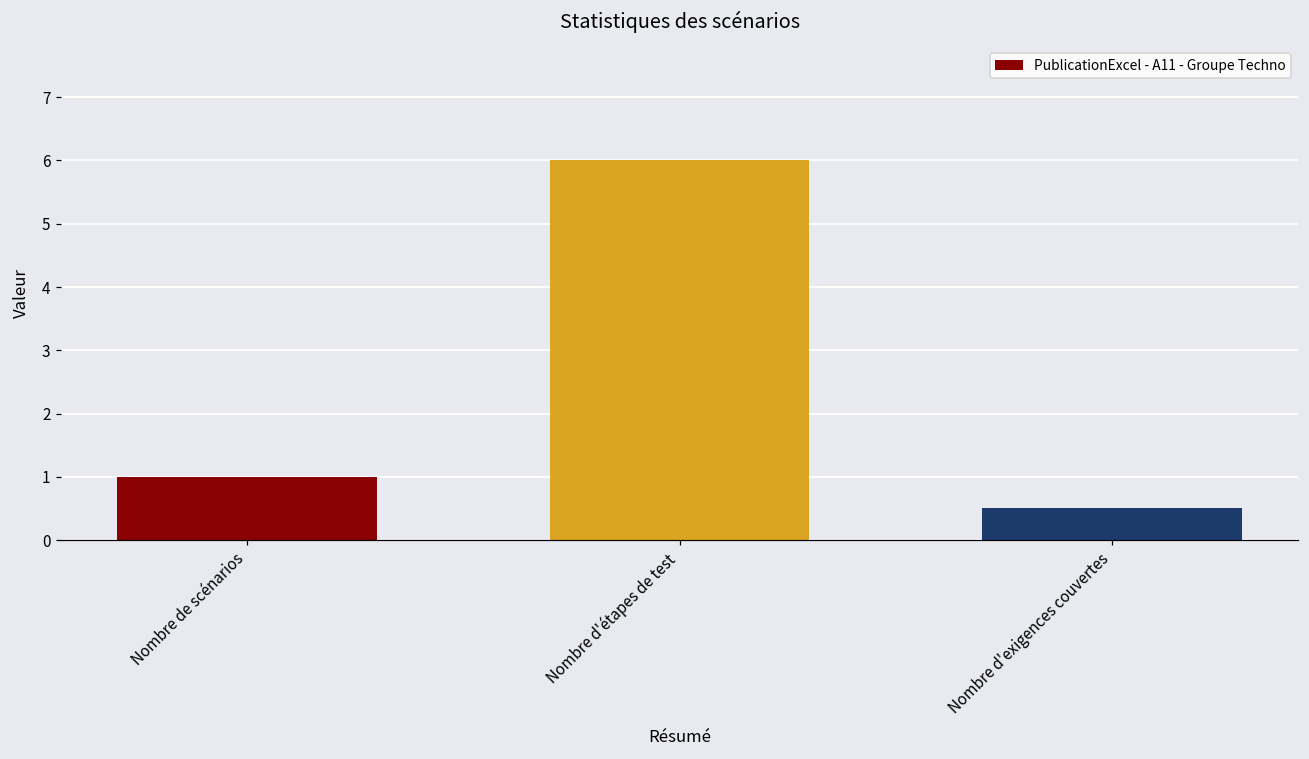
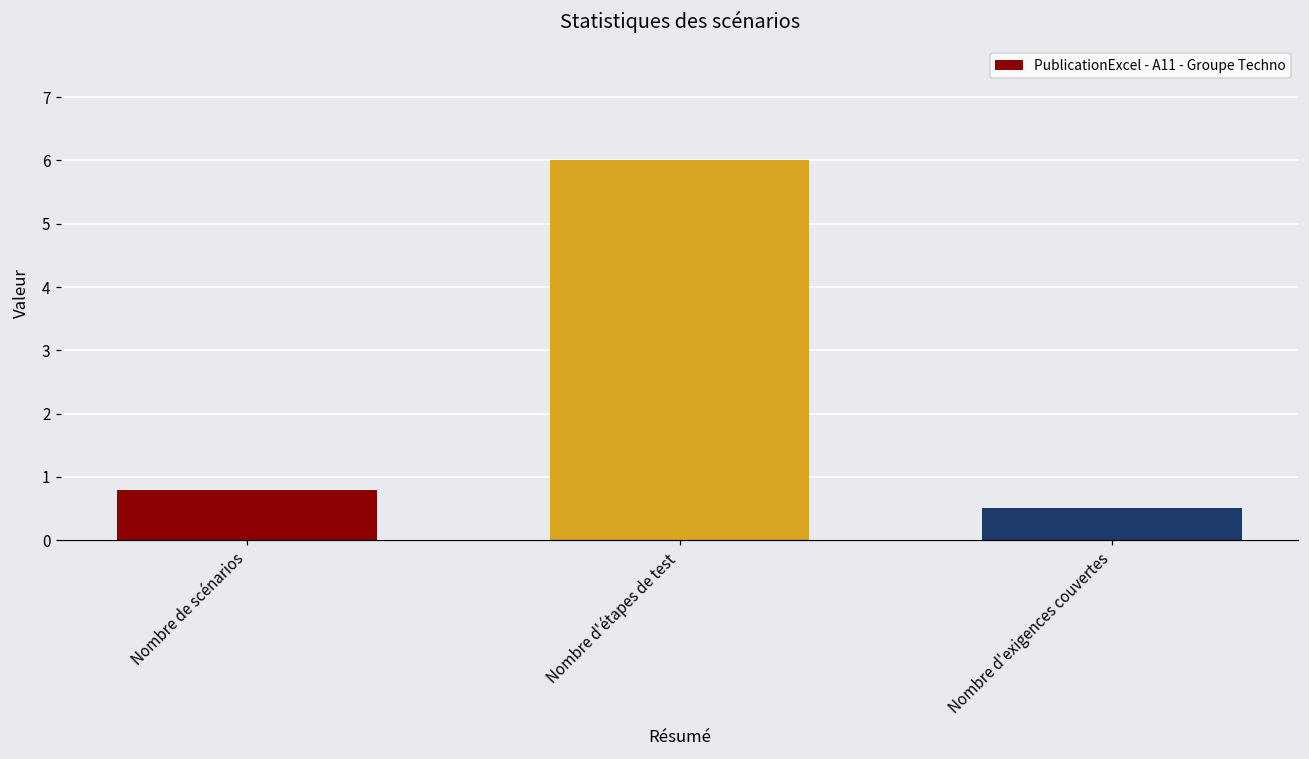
Nombre de scénarios: 1.0 -> 0.8
